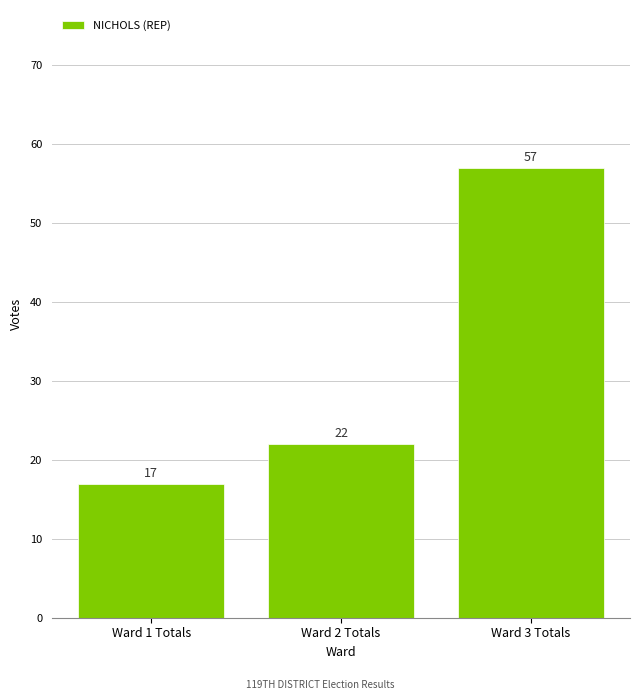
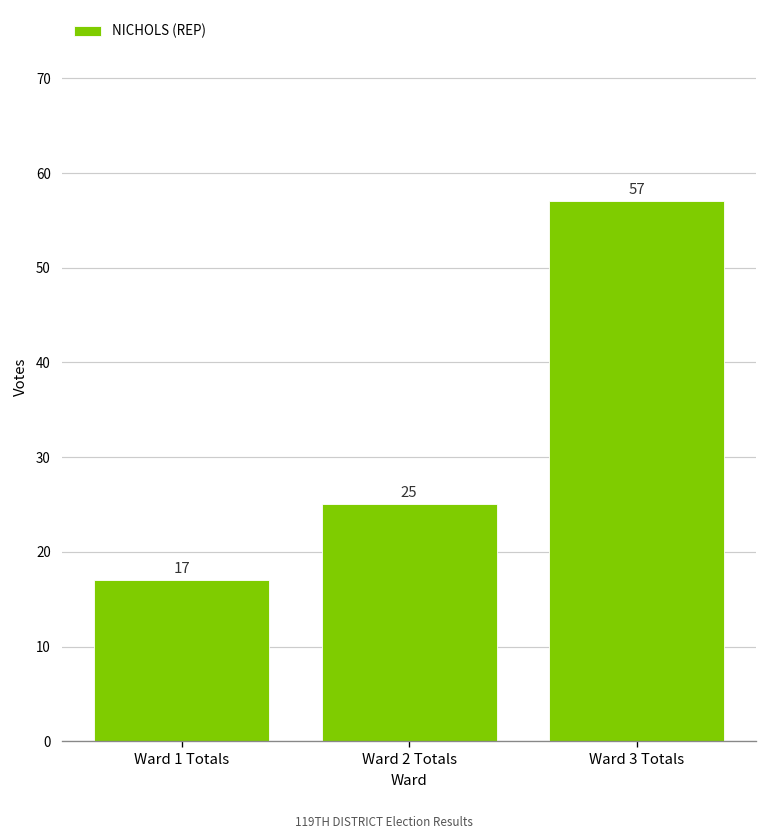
Ward 2 Totals: 22 -> 25
